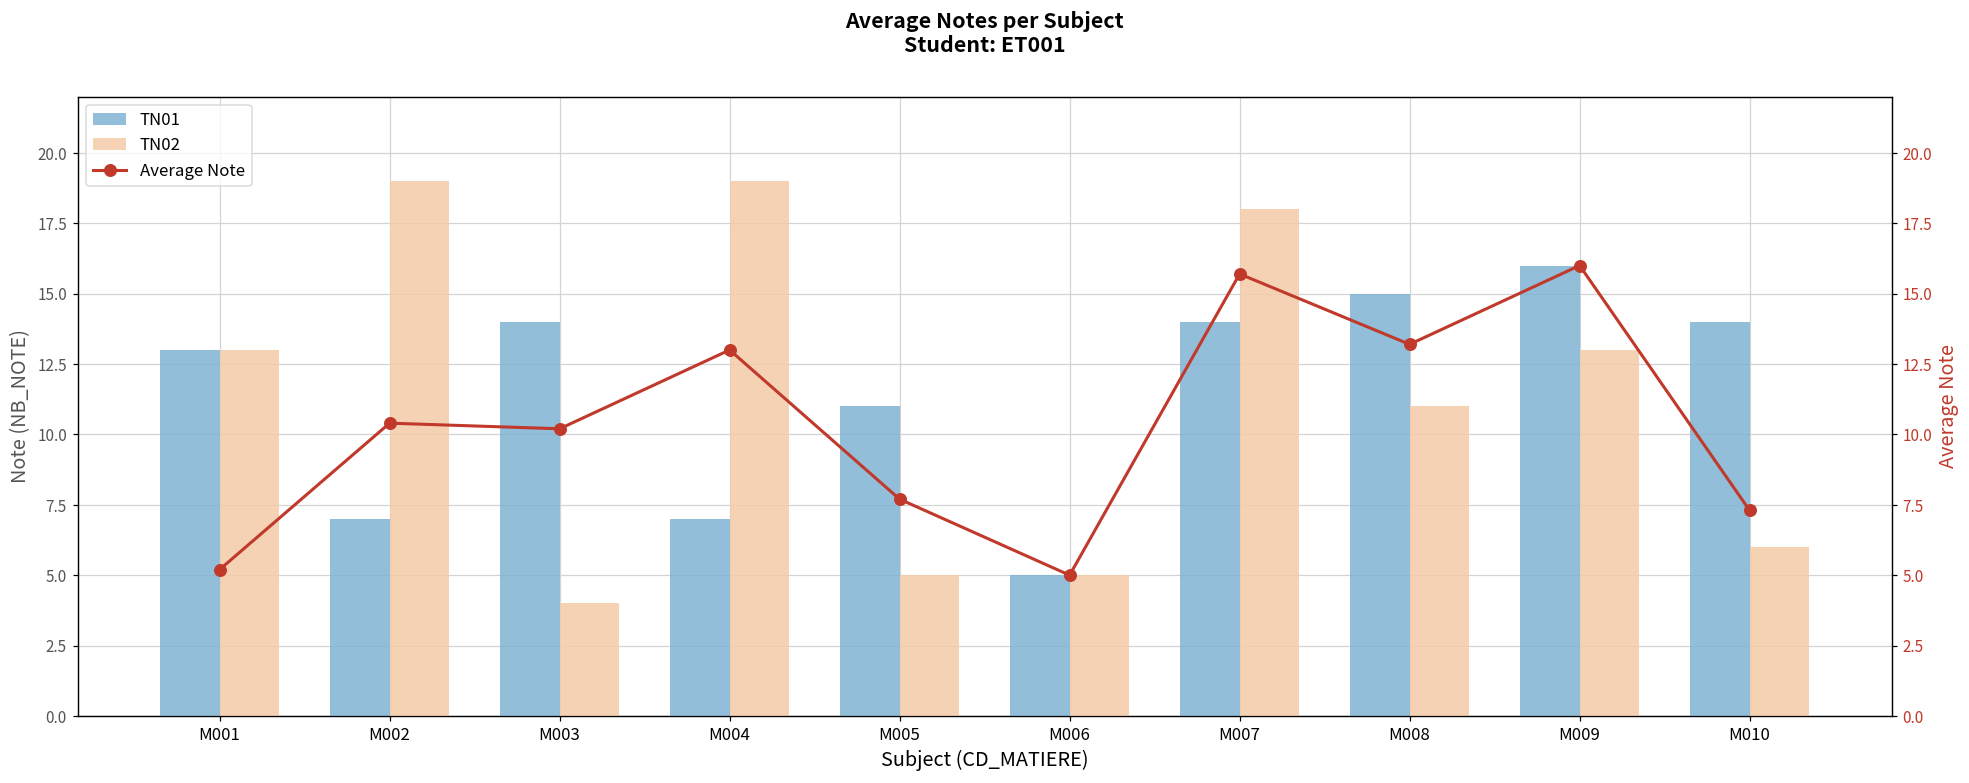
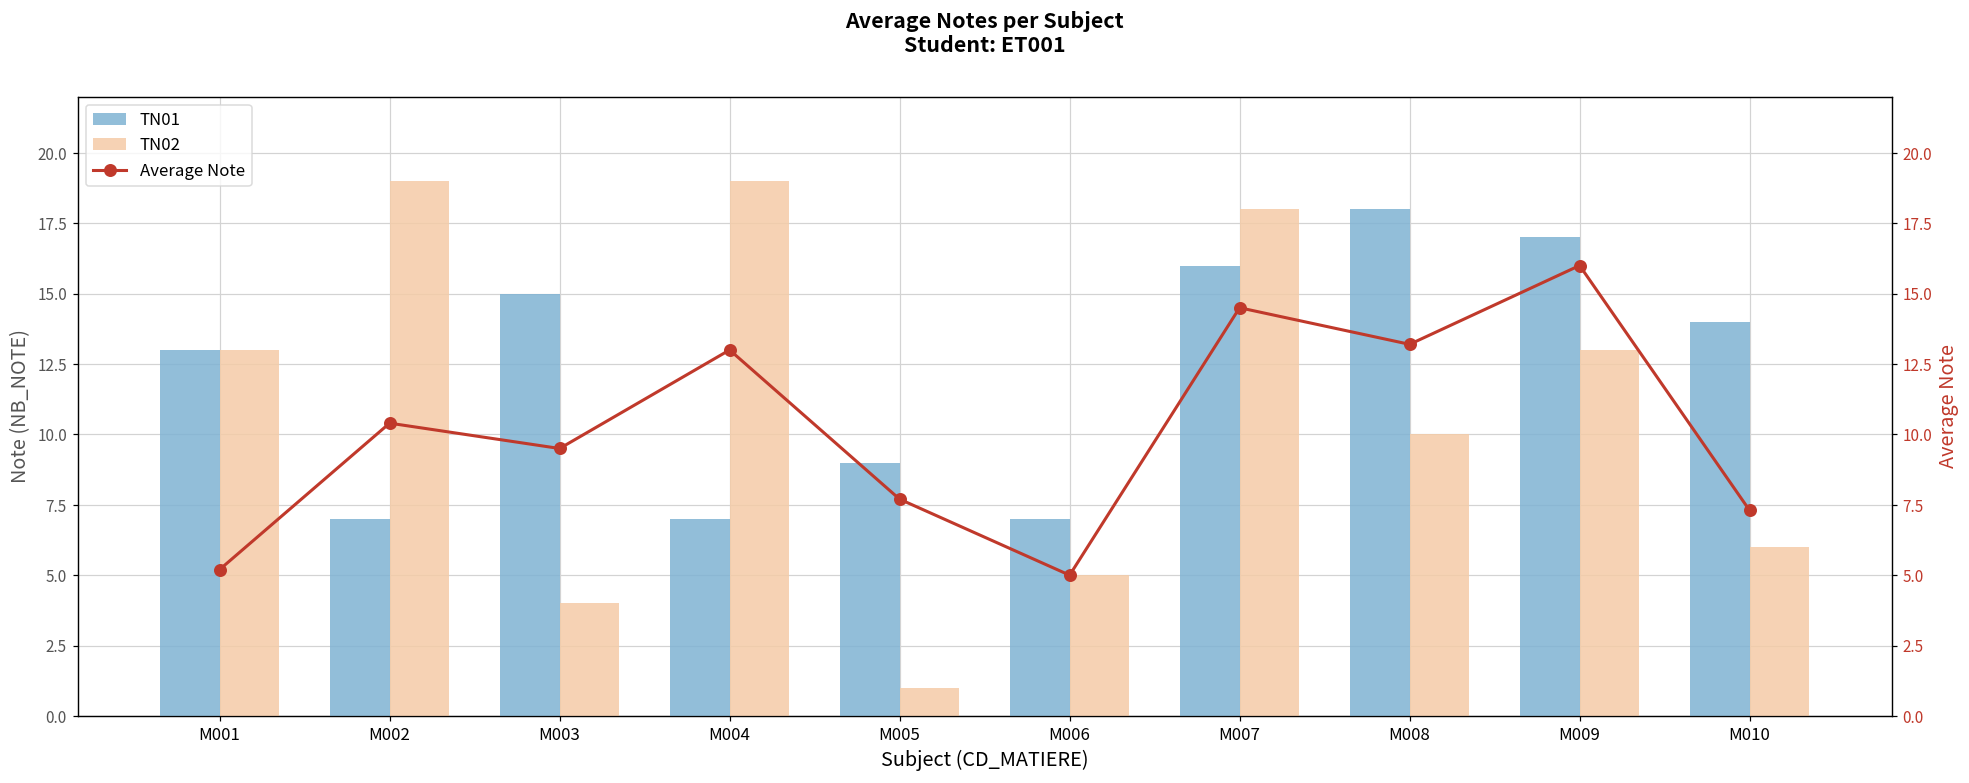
TN01, M003: 14 -> 15
TN01, M005: 11 -> 9
TN02, M005: 5 -> 1
TN01, M006: 5 -> 7
TN01, M007: 14 -> 16
TN01, M008: 15 -> 18
TN02, M008: 11 -> 10
TN01, M009: 16 -> 17
Average Note, M003: 10.2 -> 9.5
Average Note, M007: 15.7 -> 14.5
